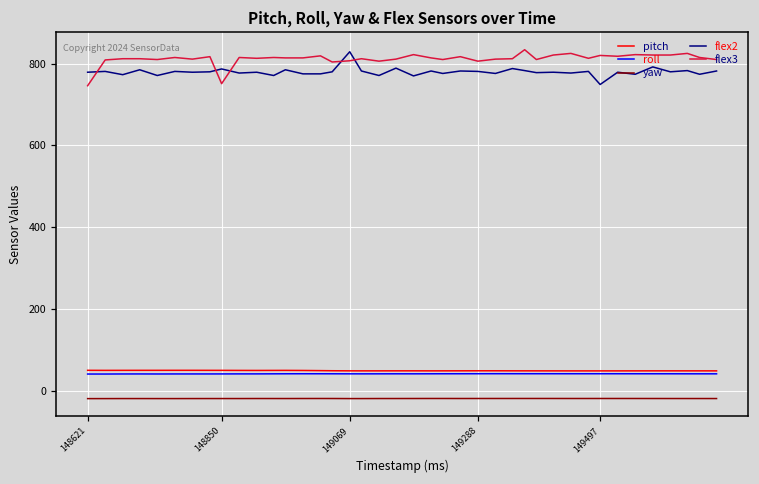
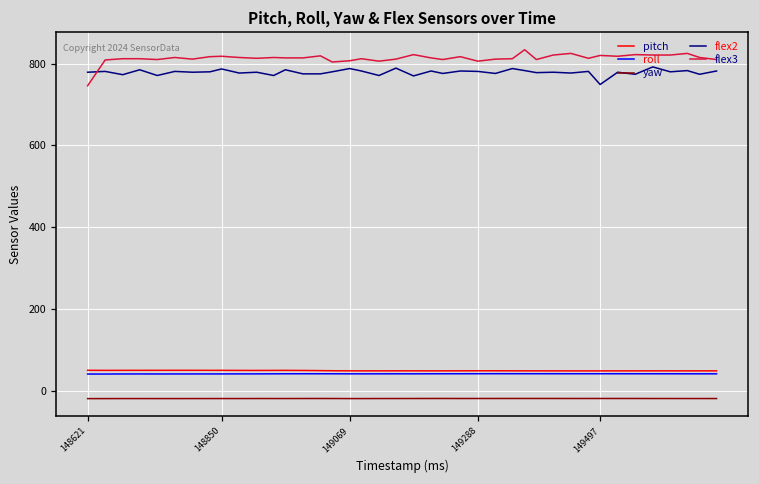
flex3, 148850: 750 -> 820
flex2, 149069: 830 -> 790
